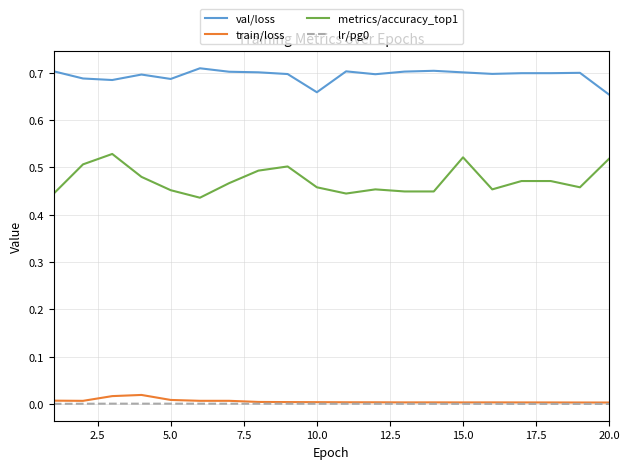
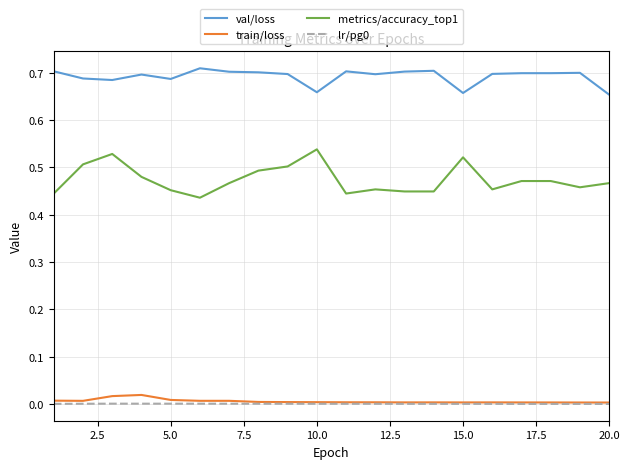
metrics/accuracy_top1, 10.0: 0.46 -> 0.54
val/loss, 15.0: 0.70 -> 0.66
metrics/accuracy_top1, 20.0: 0.52 -> 0.47
